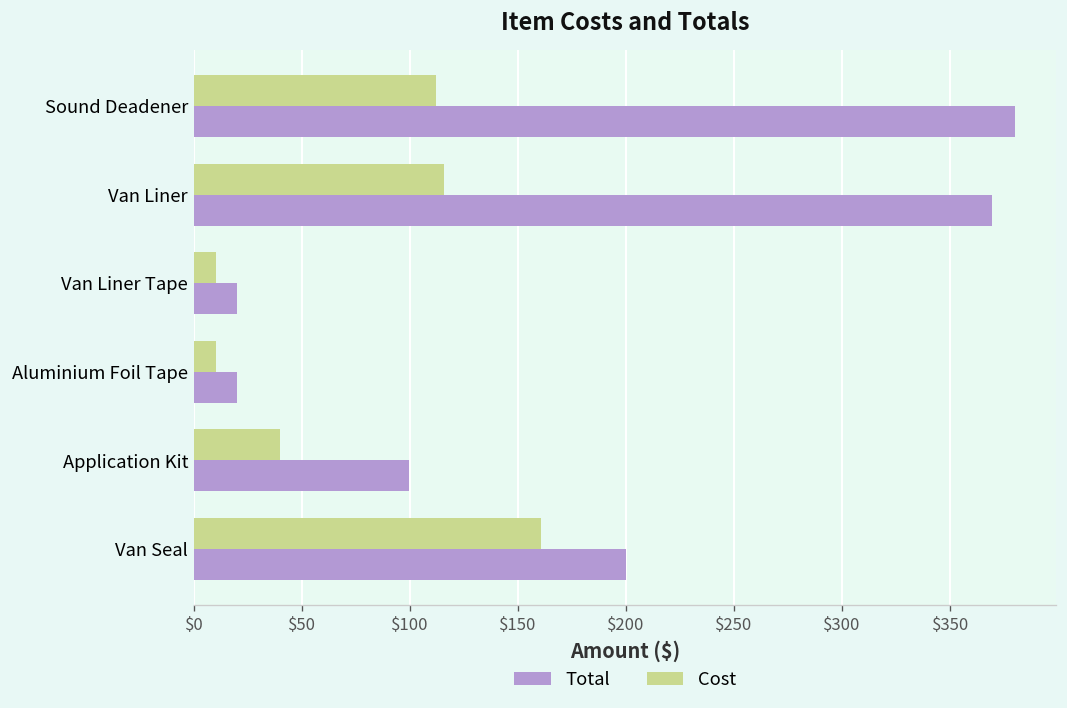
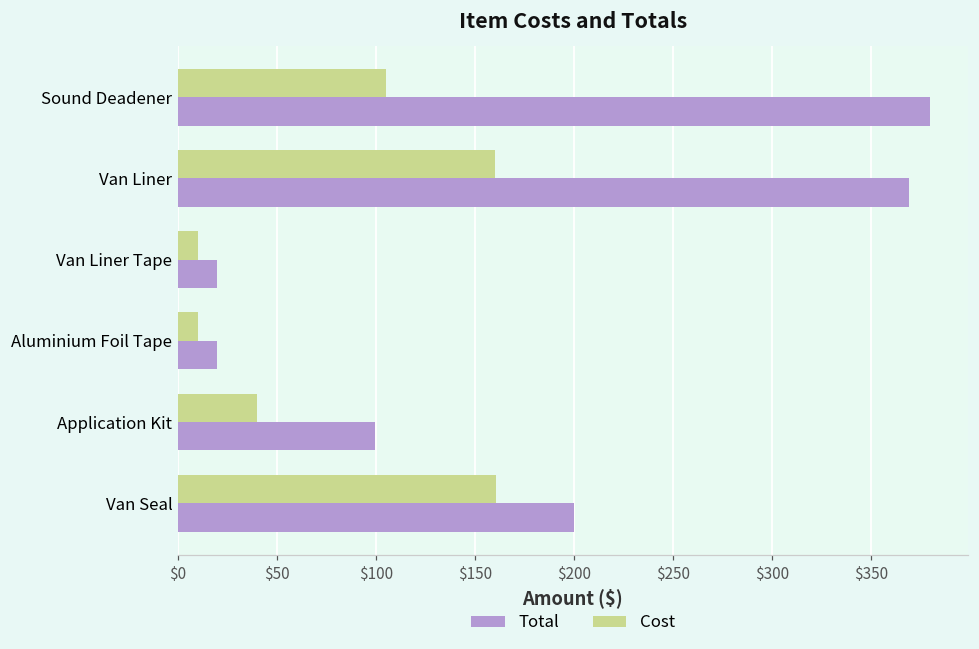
Cost, Sound Deadener: $112 -> $105
Cost, Van Liner: $116 -> $160
